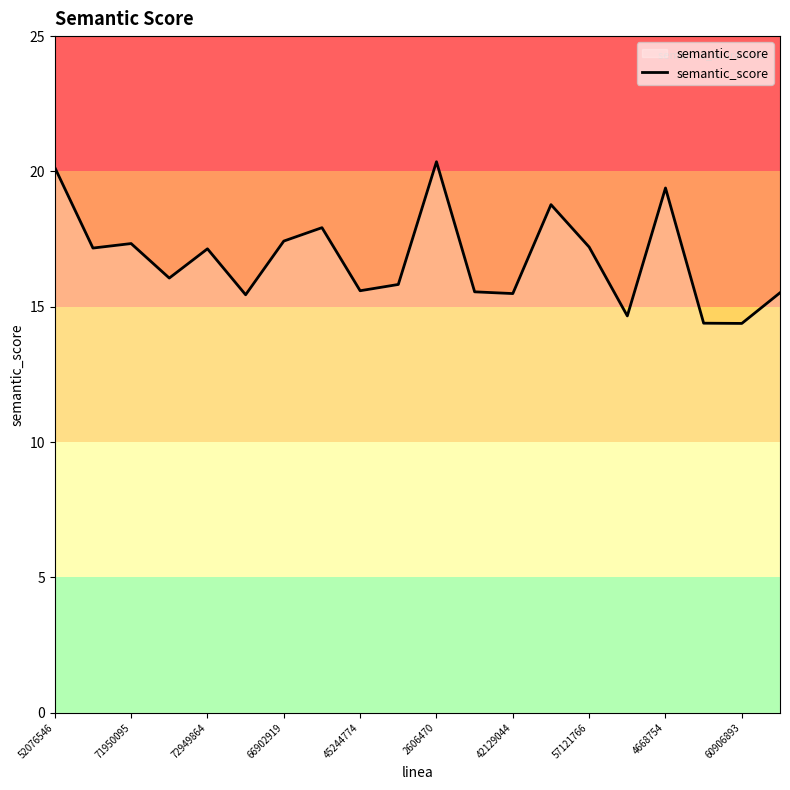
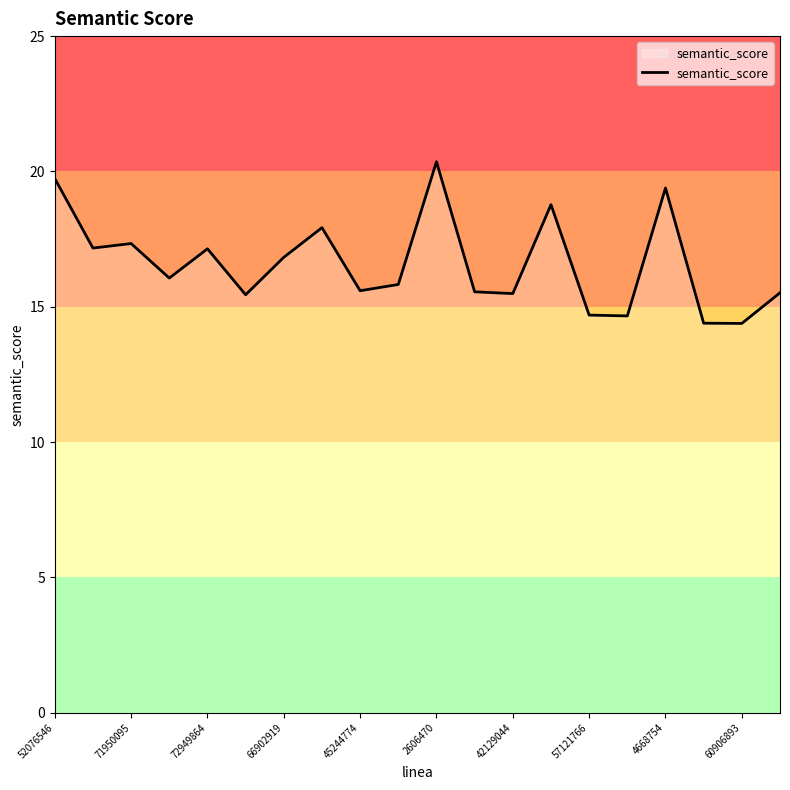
52076546: 20.1 -> 19.7
66902919: 17.4 -> 16.8
57121766: 17.2 -> 14.7
